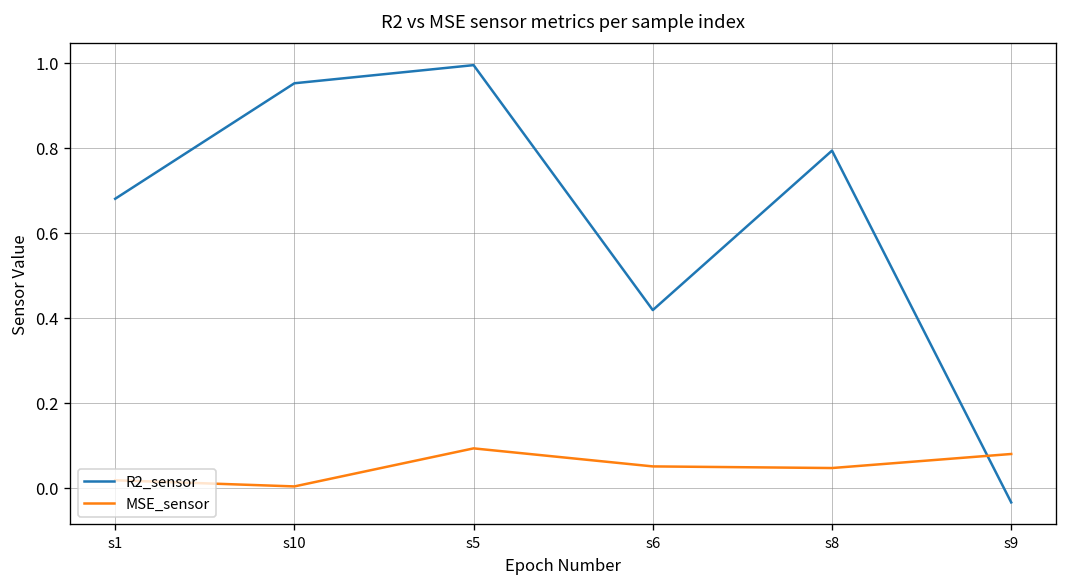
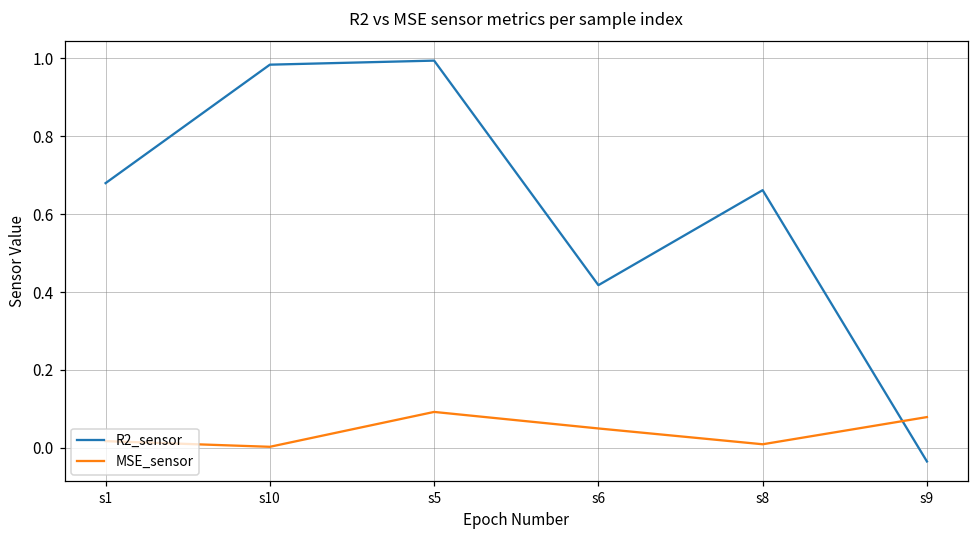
R2_sensor, s10: 0.95 -> 0.98
R2_sensor, s8: 0.79 -> 0.66
MSE_sensor, s8: 0.05 -> 0.01
